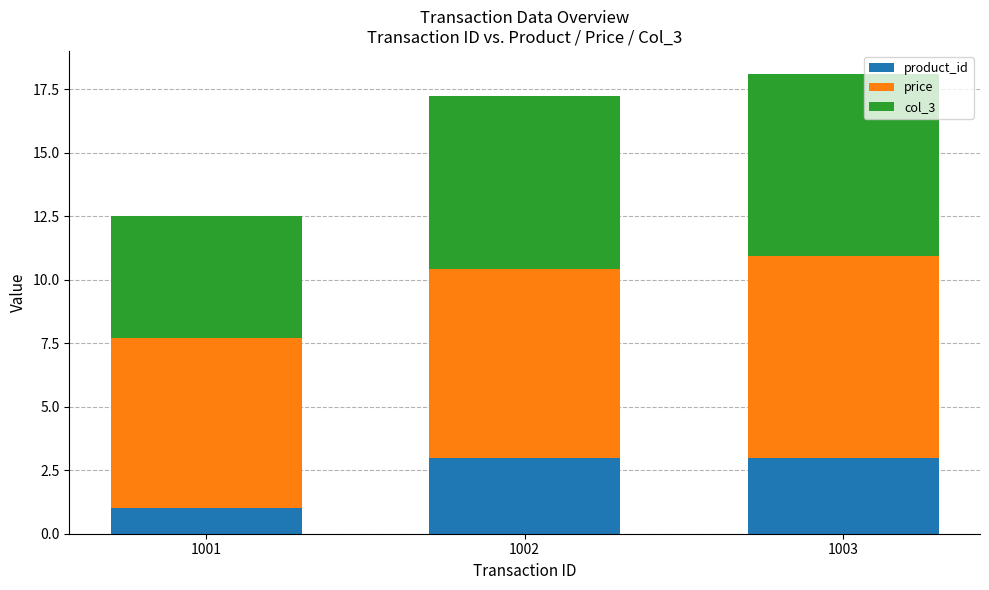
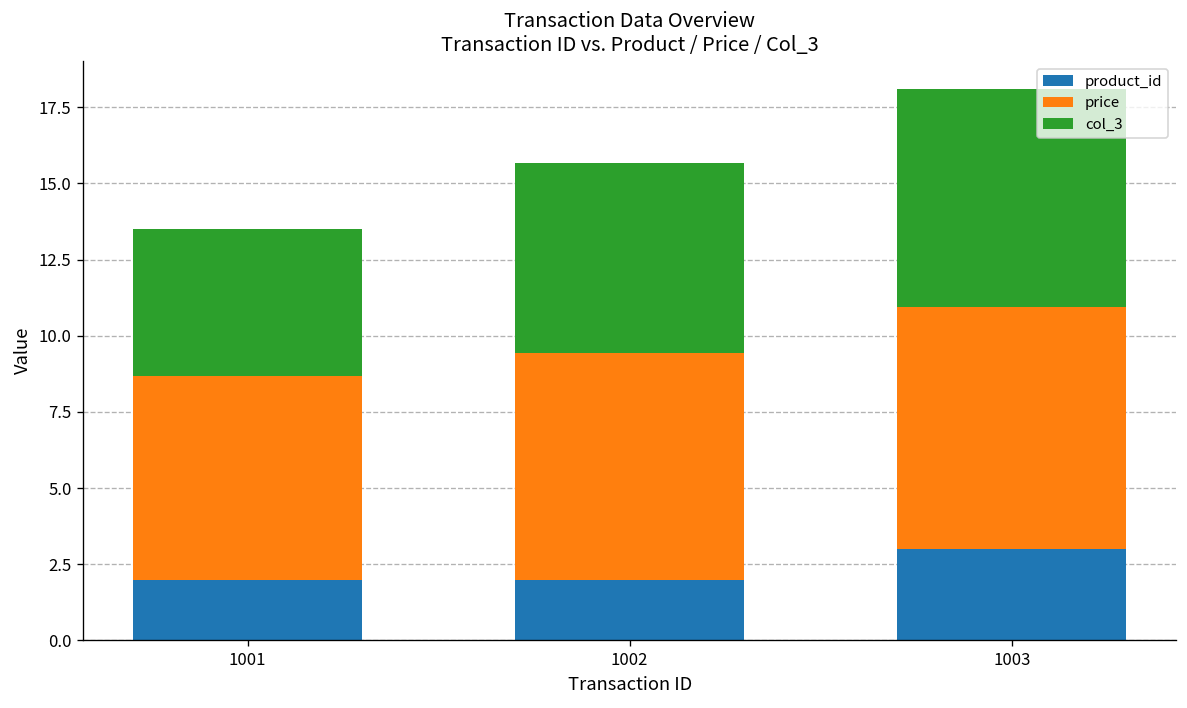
product_id, 1001: 1 -> 2
product_id, 1002: 3 -> 2
col_3, 1002: 6.8 -> 6.3
